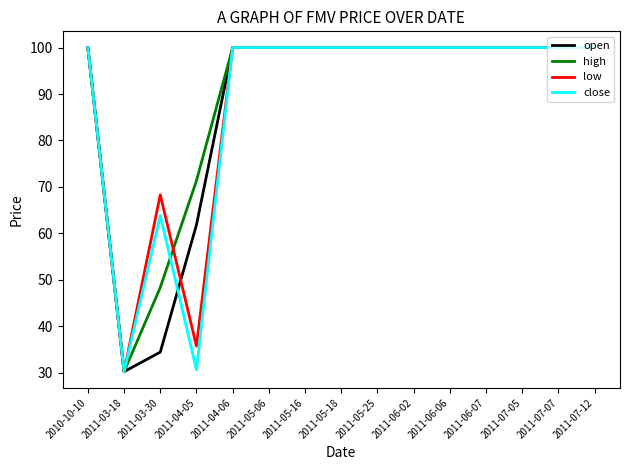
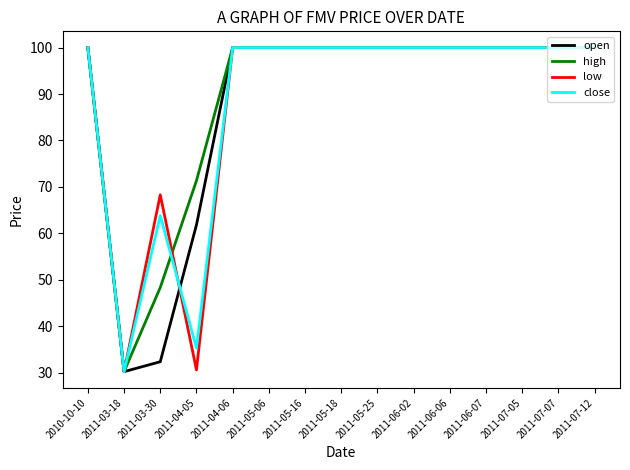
open, 2011-03-30: 34 -> 32
low, 2011-04-05: 36 -> 31
close, 2011-04-05: 31 -> 35
